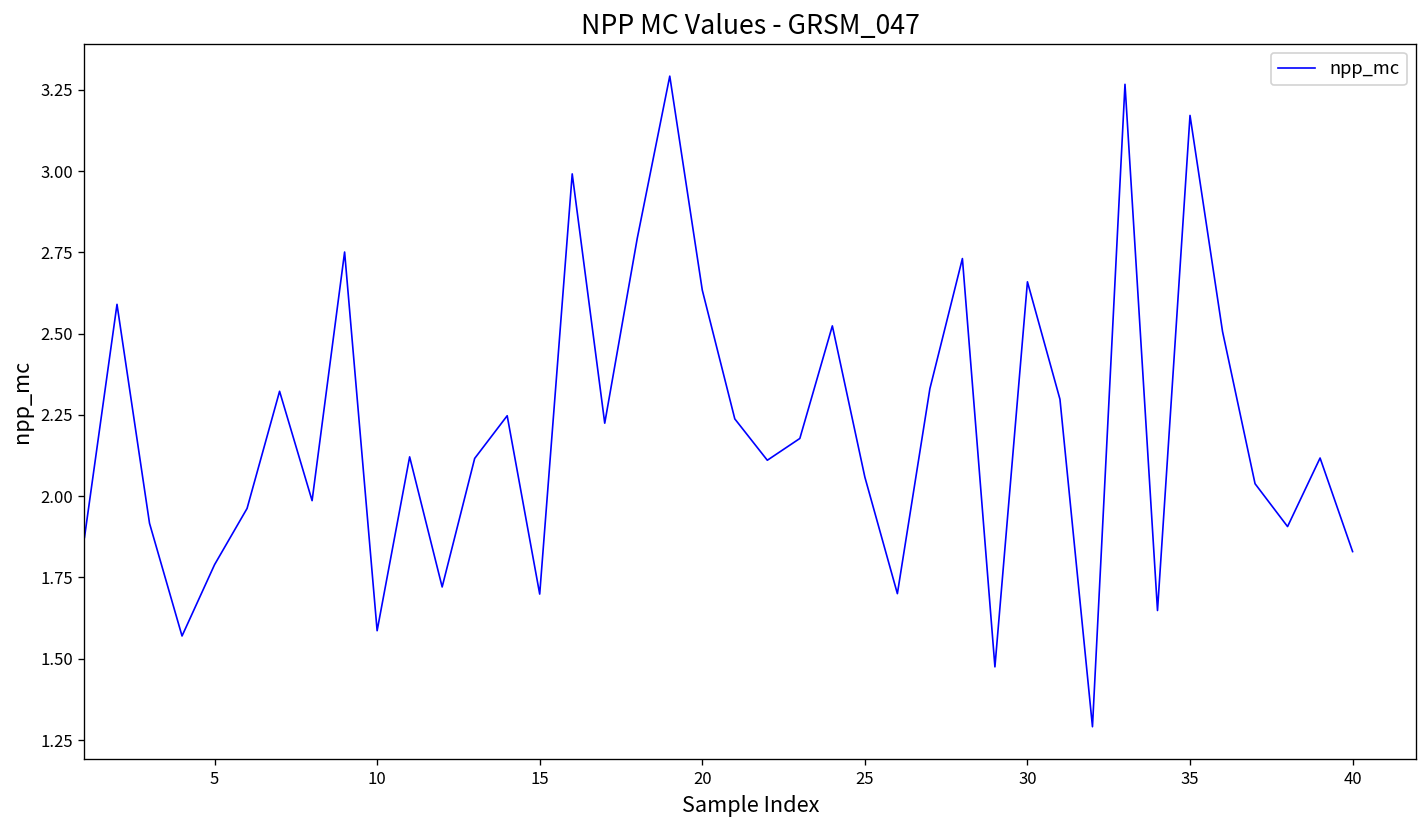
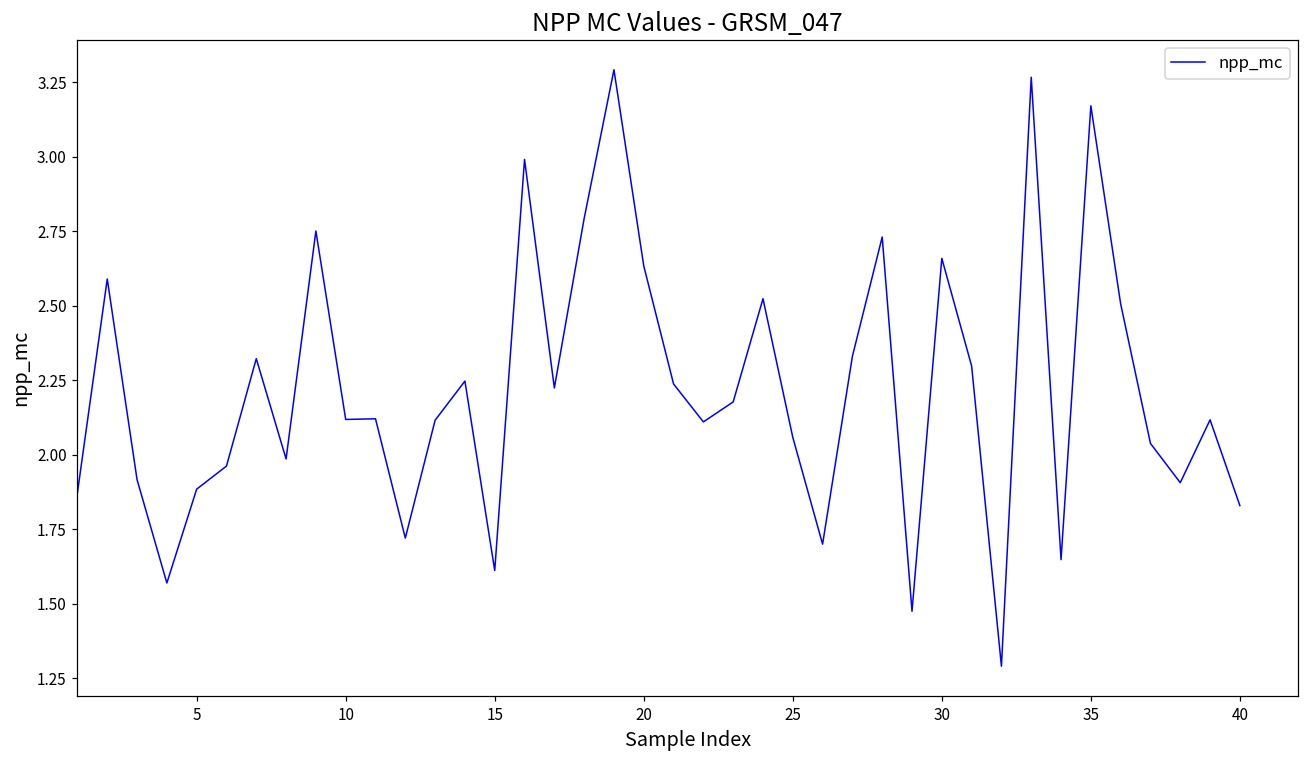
5: 1.79 -> 1.88
10: 1.59 -> 2.12
15: 1.70 -> 1.61
